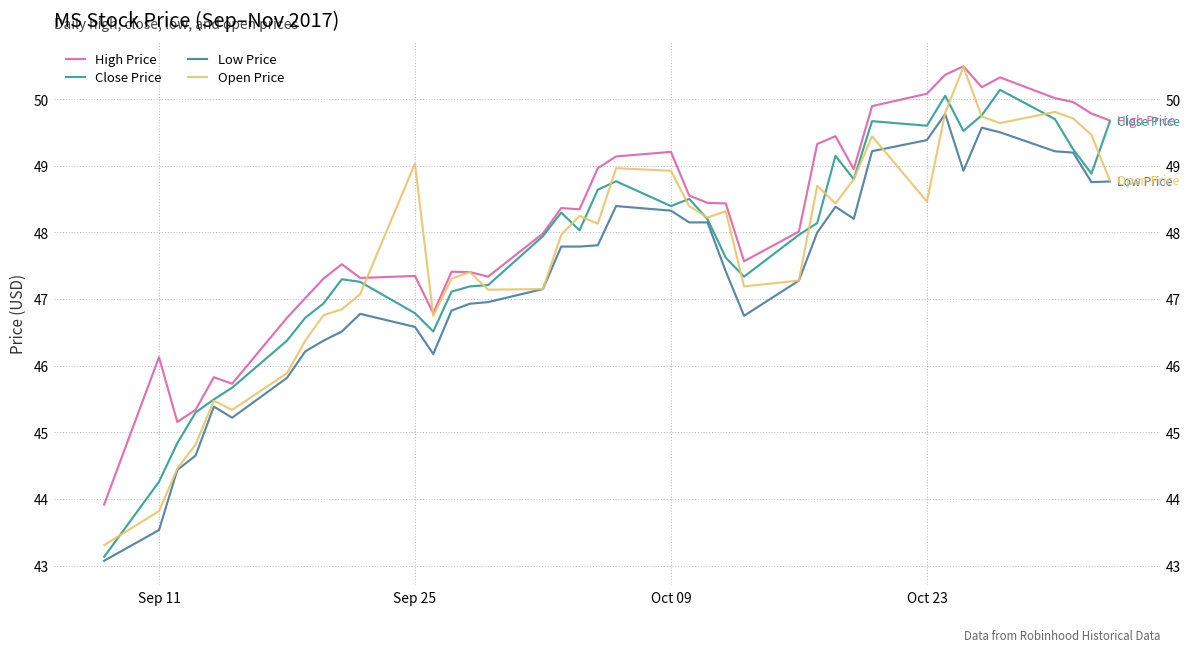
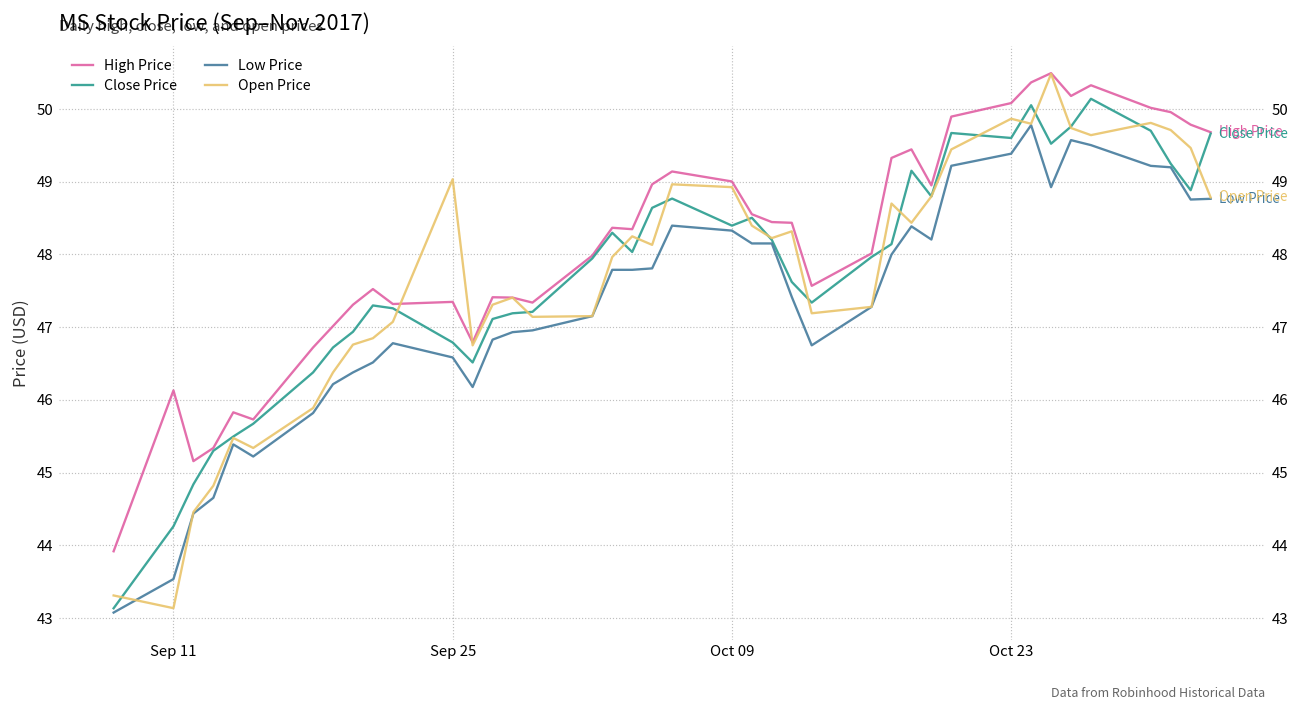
Open Price, Sep 11: 43.8 -> 43.1
High Price, Oct 09: 49.2 -> 49.0
Open Price, Oct 23: 48.5 -> 49.9
